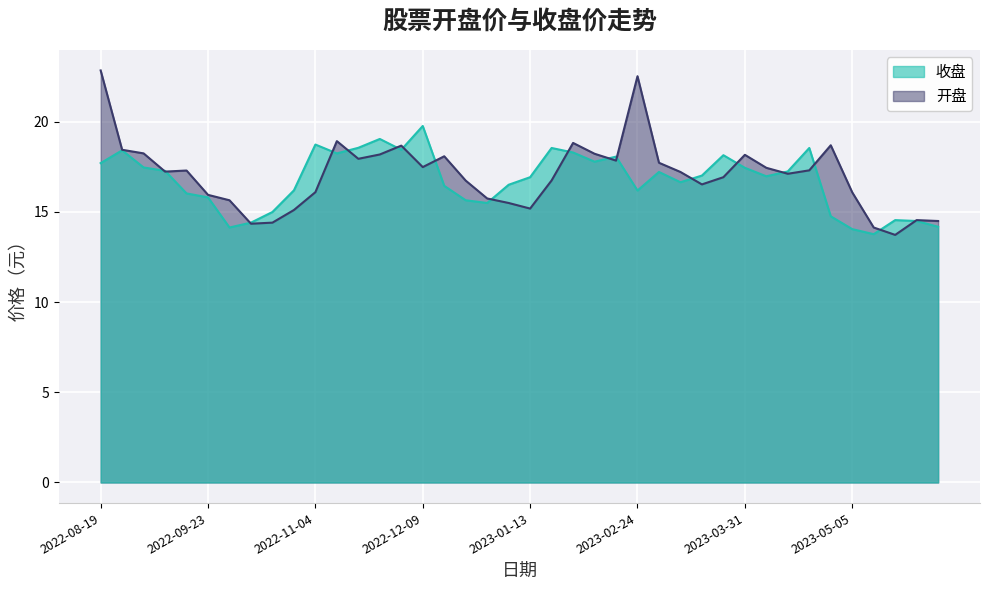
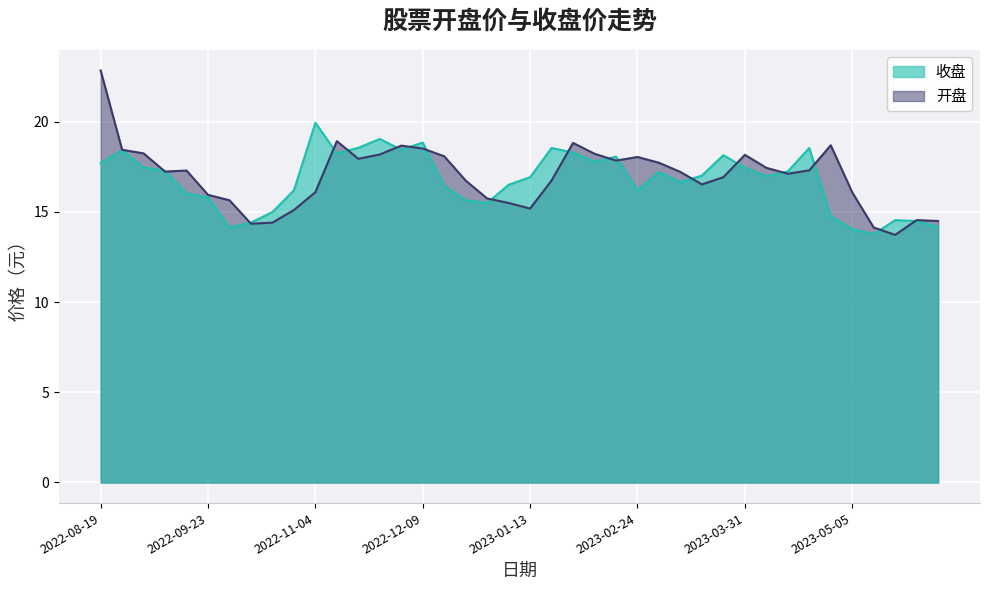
收盘, 2022-11-04: 18.7 -> 20.0
收盘, 2022-12-09: 19.8 -> 18.9
开盘, 2022-12-09: 17.5 -> 18.5
开盘, 2023-02-24: 22.5 -> 18.1
